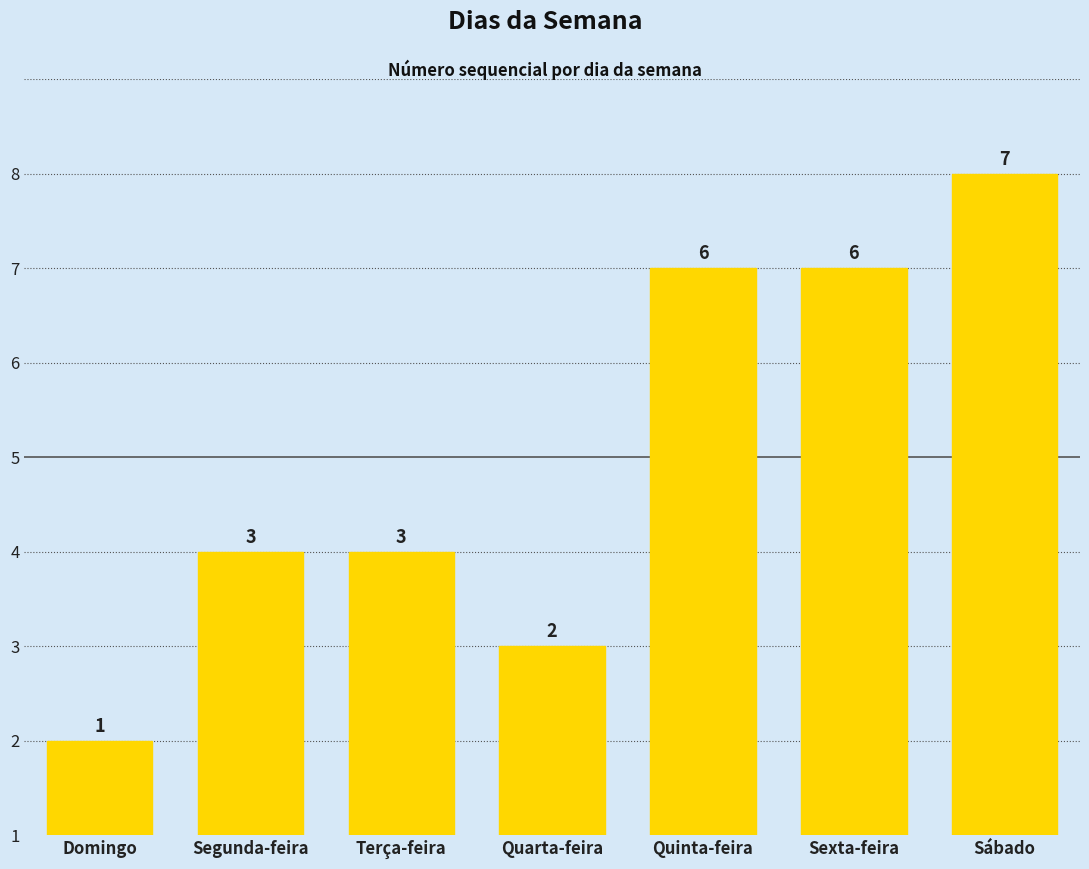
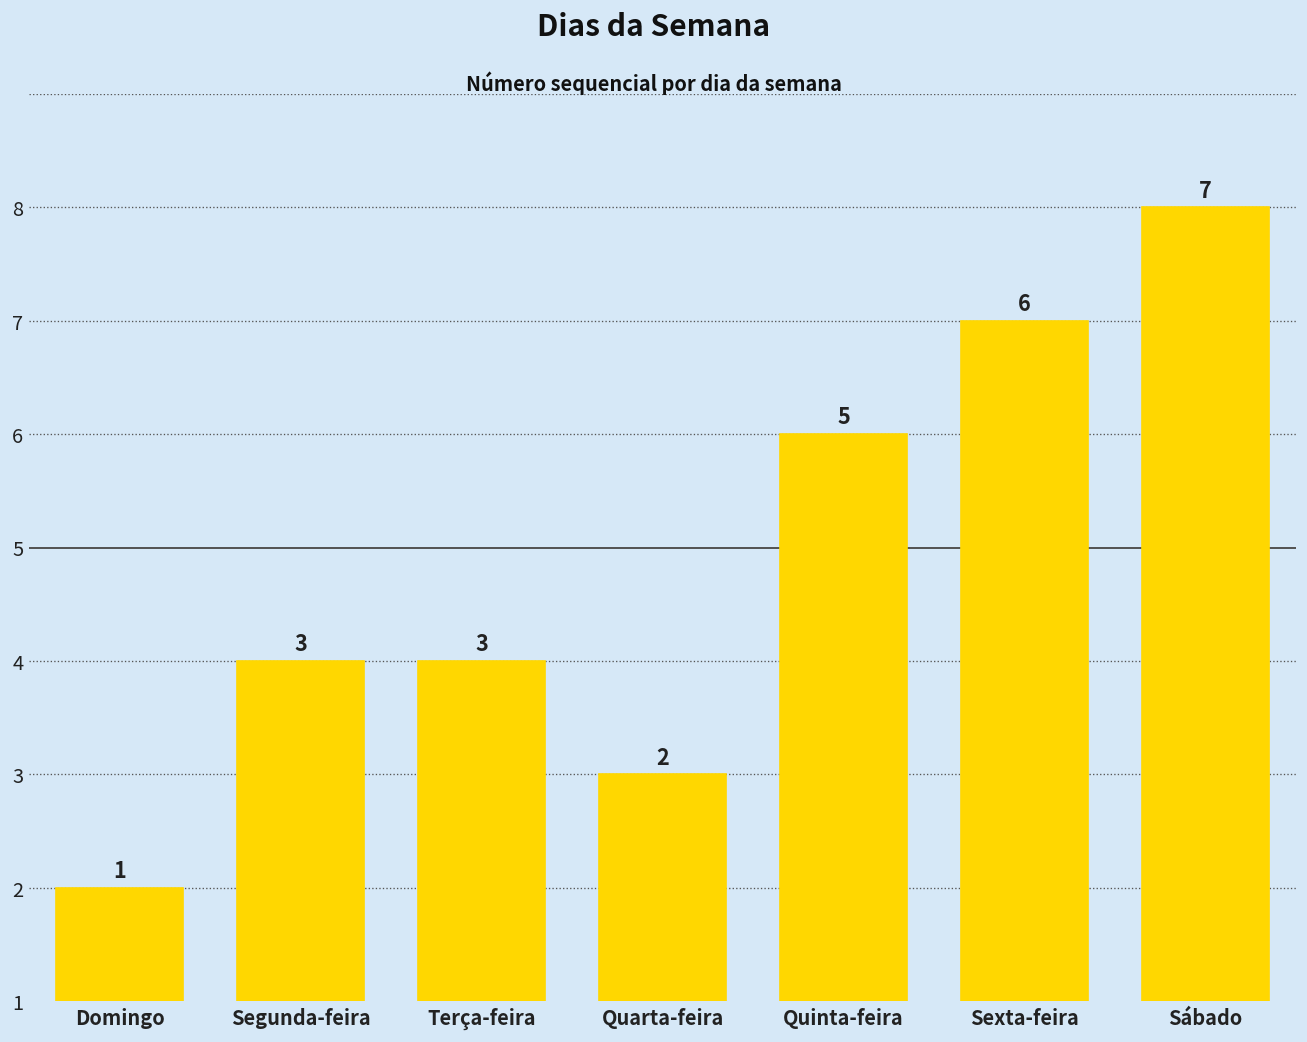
Quinta-feira: 6 -> 5
